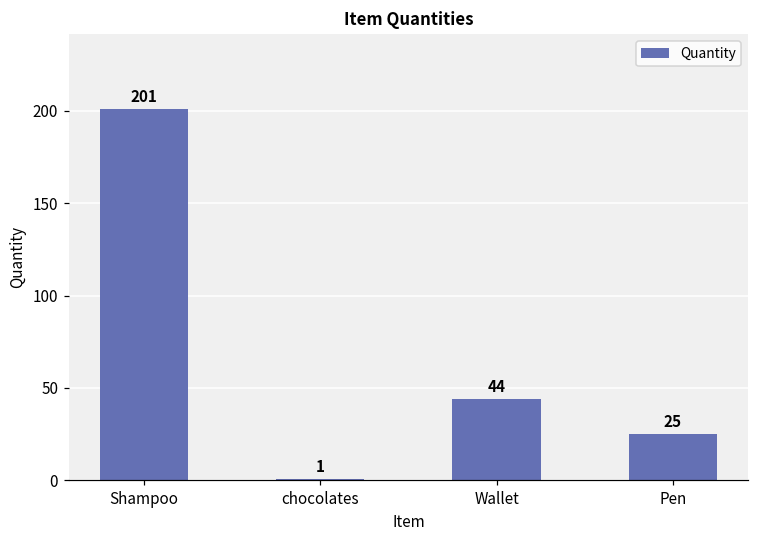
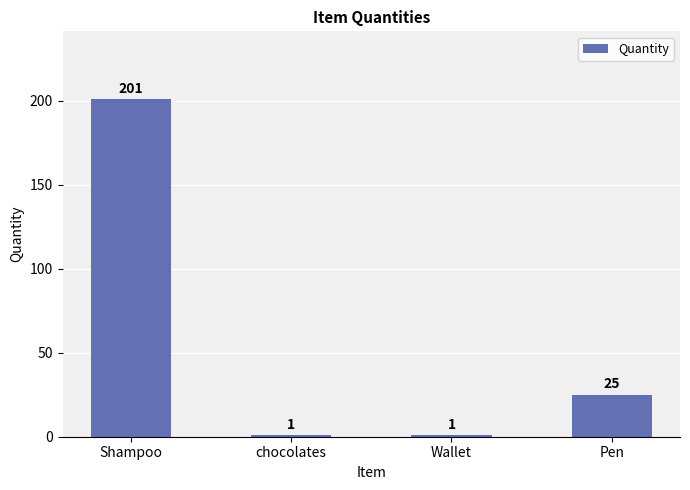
Wallet: 44 -> 1
